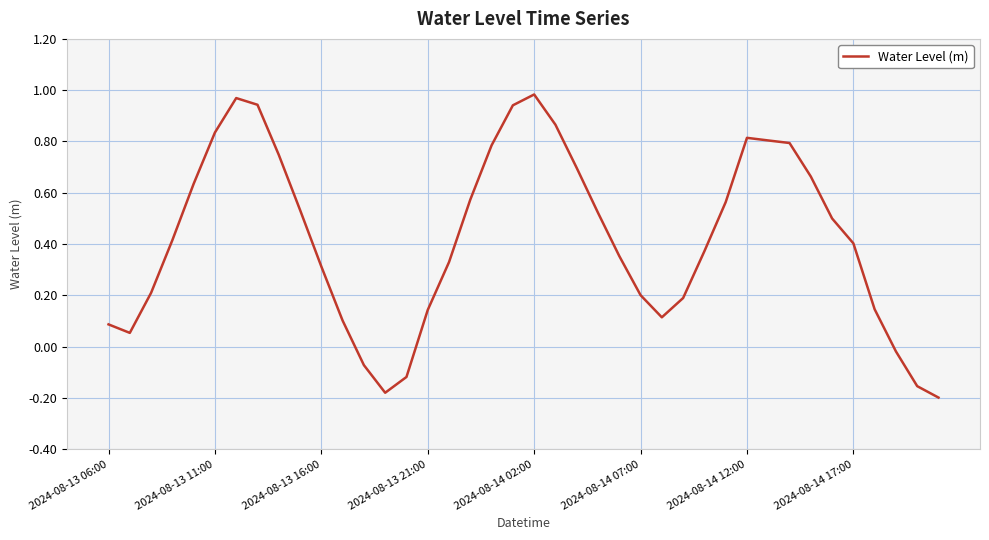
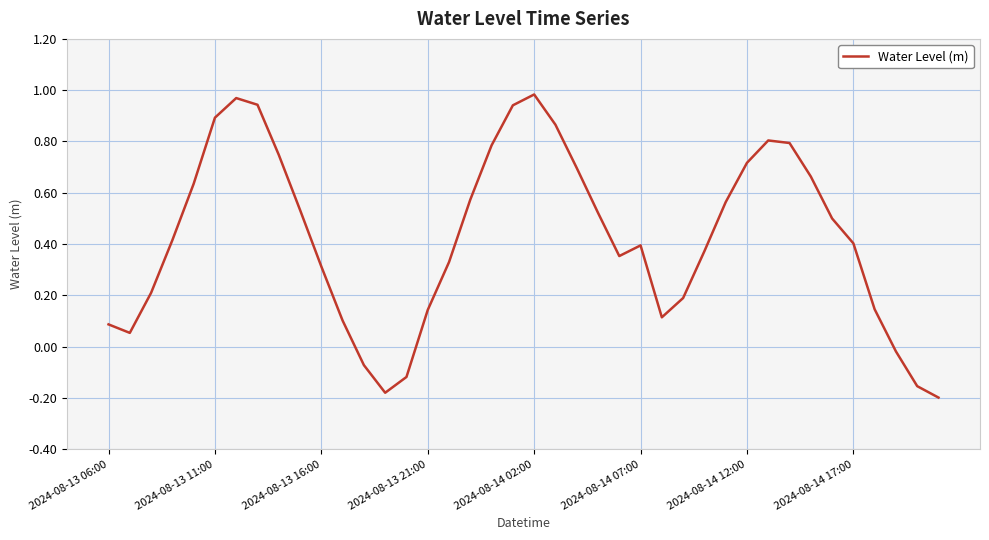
2024-08-13 11:00: 0.84 -> 0.89
2024-08-14 07:00: 0.20 -> 0.39
2024-08-14 12:00: 0.81 -> 0.72
